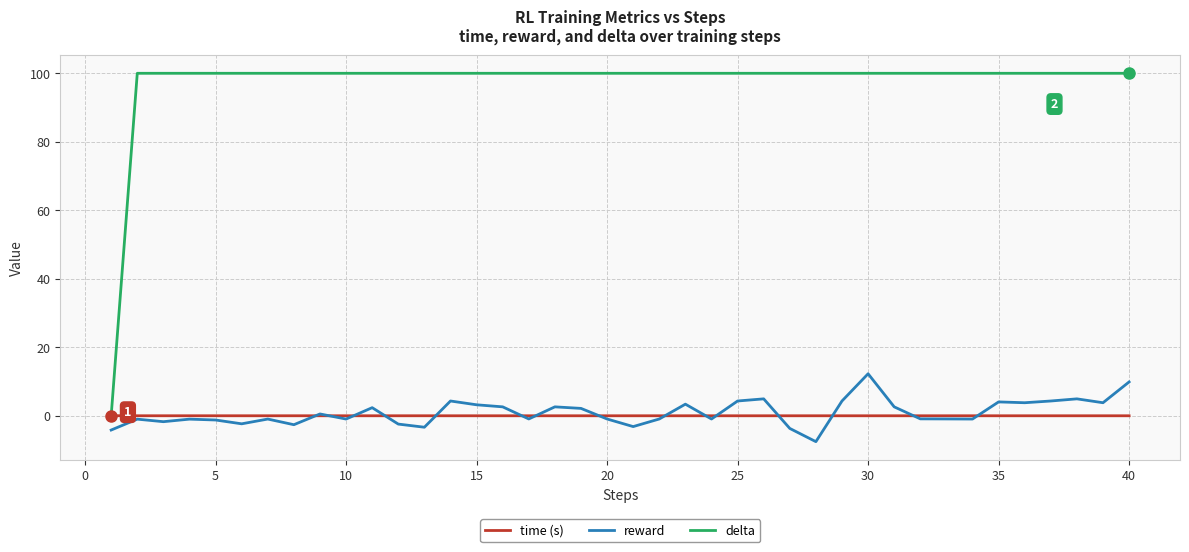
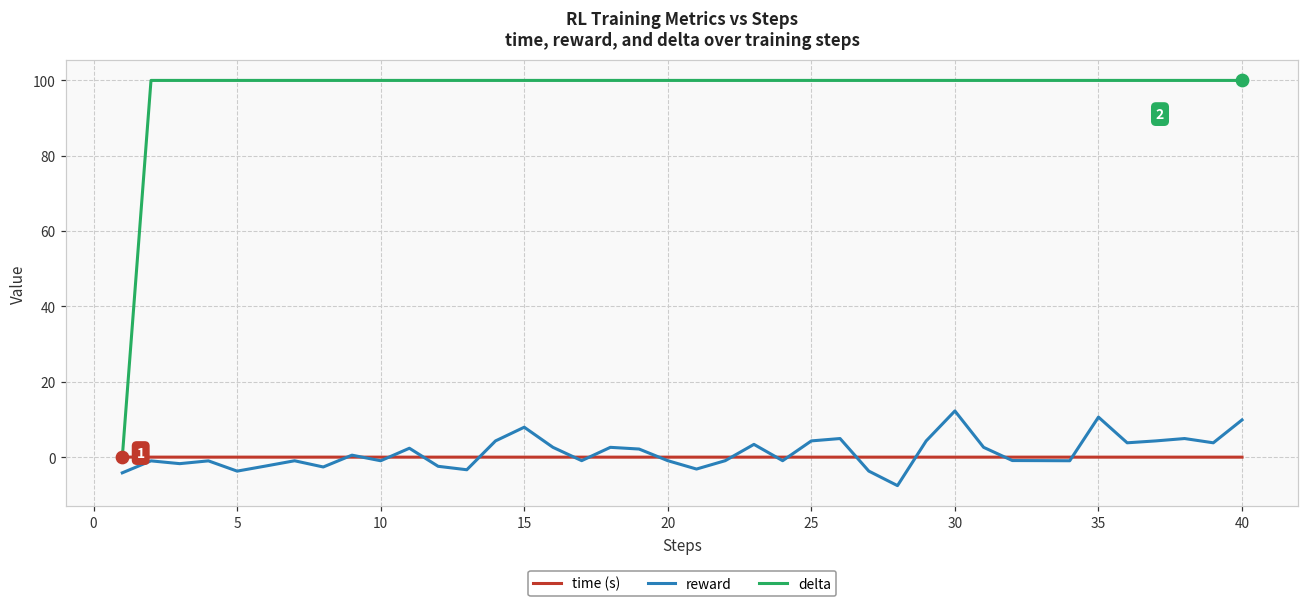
reward, 5: -1 -> -4
reward, 15: 3 -> 8
reward, 35: 4 -> 11
